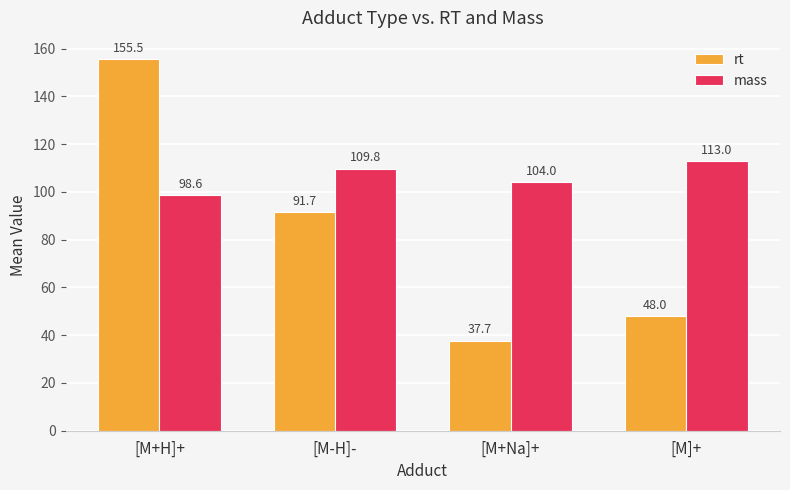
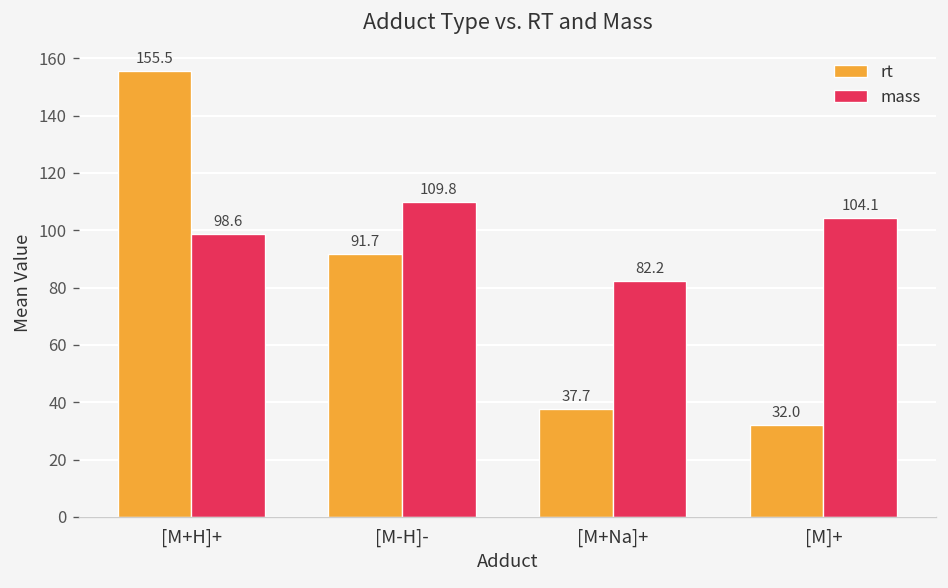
mass, [M+Na]+: 104.0 -> 82.2
rt, [M]+: 48.0 -> 32.0
mass, [M]+: 113.0 -> 104.1
